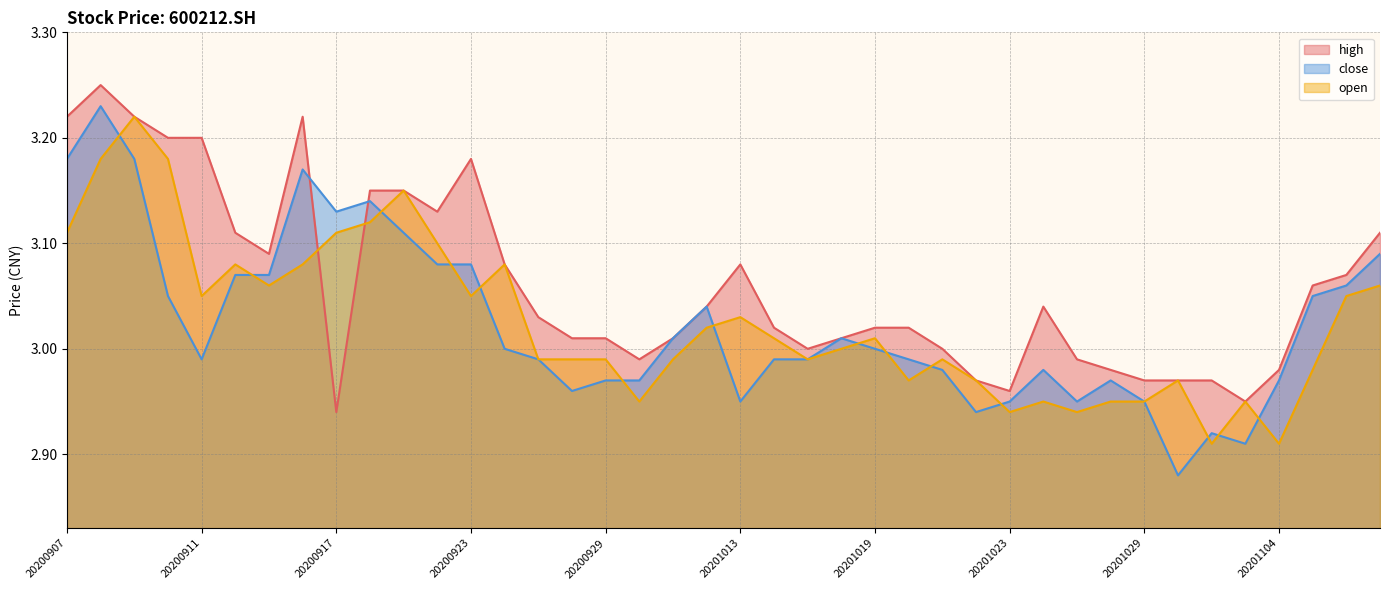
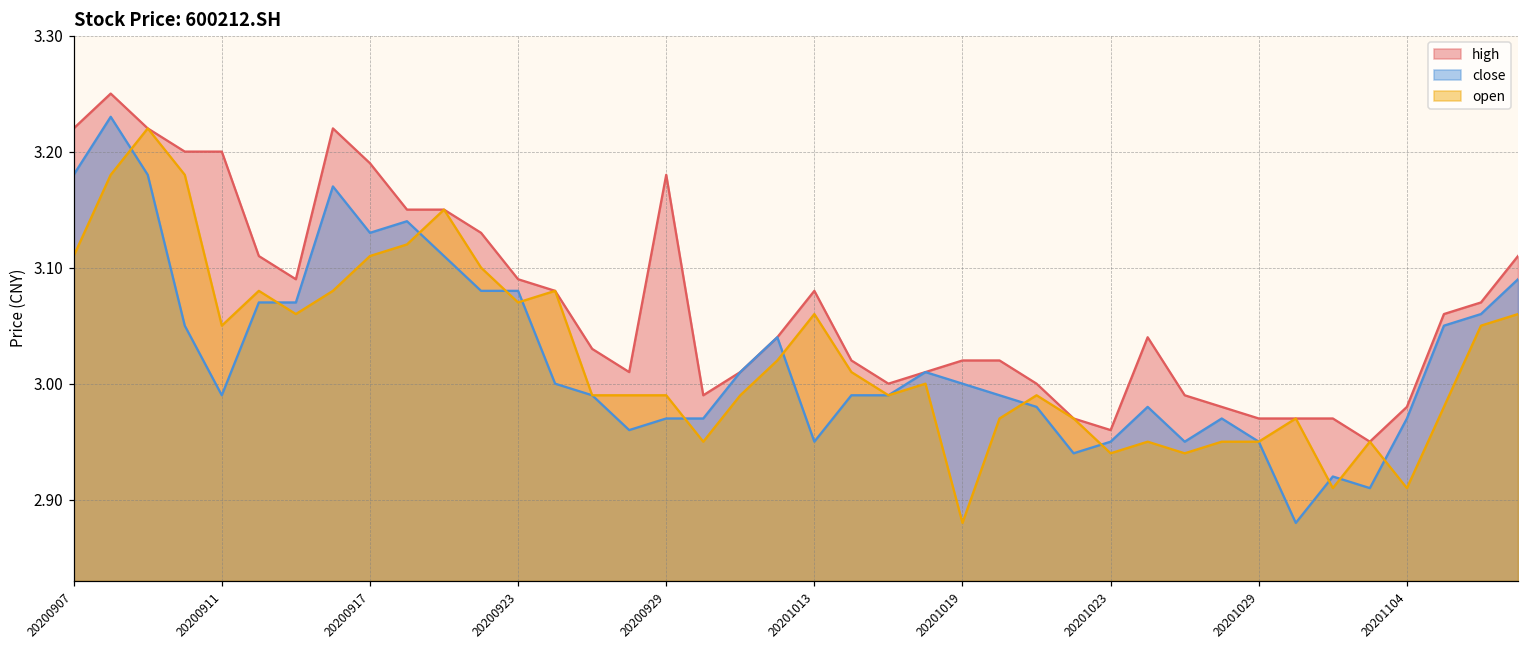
high, 20200917: 2.94 -> 3.19
high, 20200923: 3.18 -> 3.09
open, 20200923: 3.05 -> 3.07
high, 20200929: 3.01 -> 3.18
open, 20201013: 3.03 -> 3.06
open, 20201019: 3.01 -> 2.88
